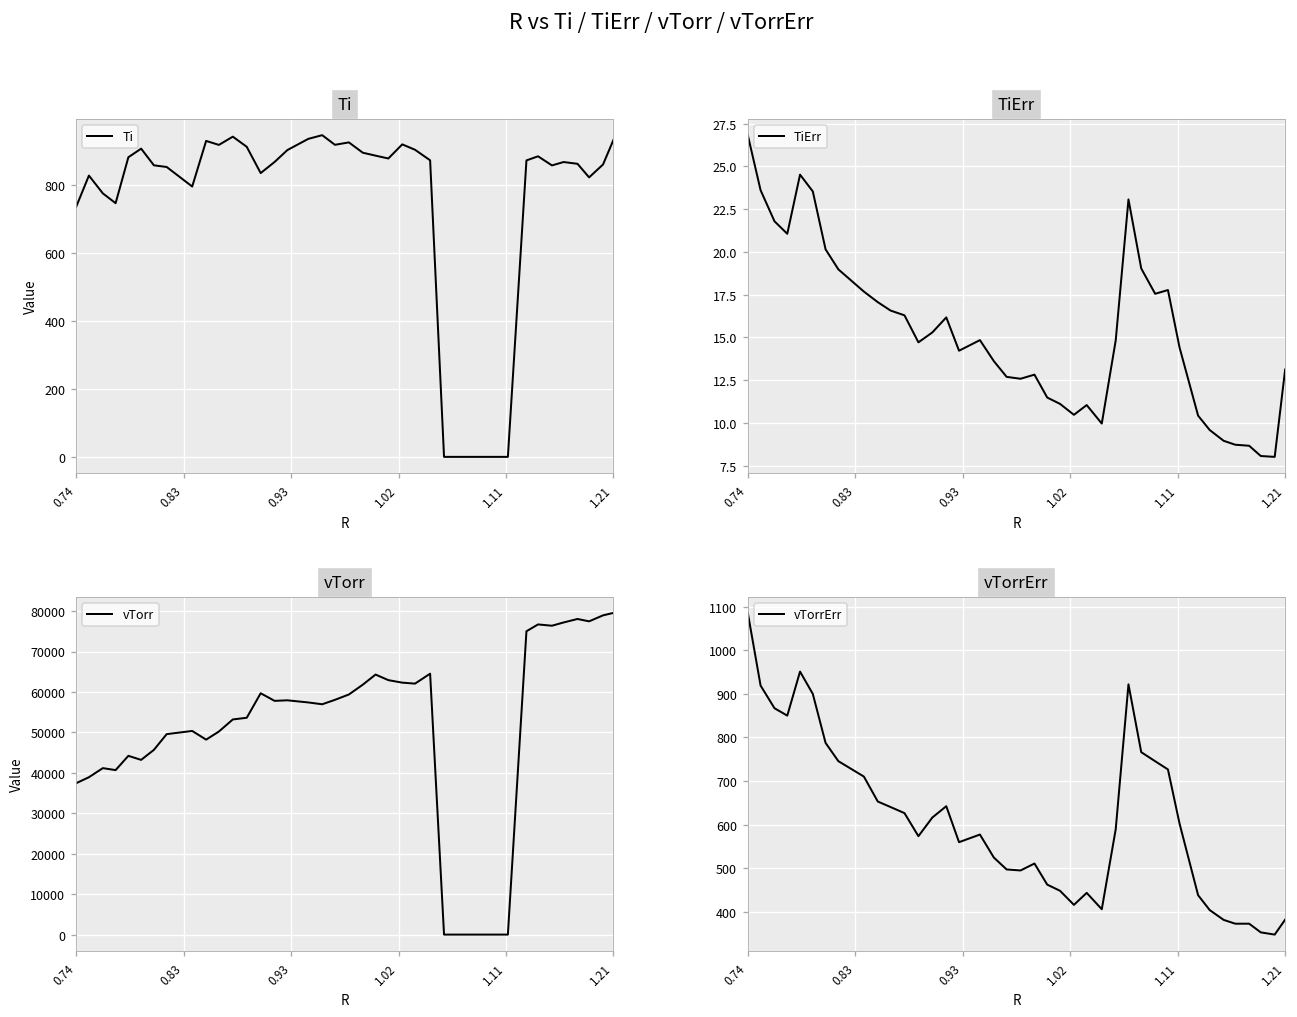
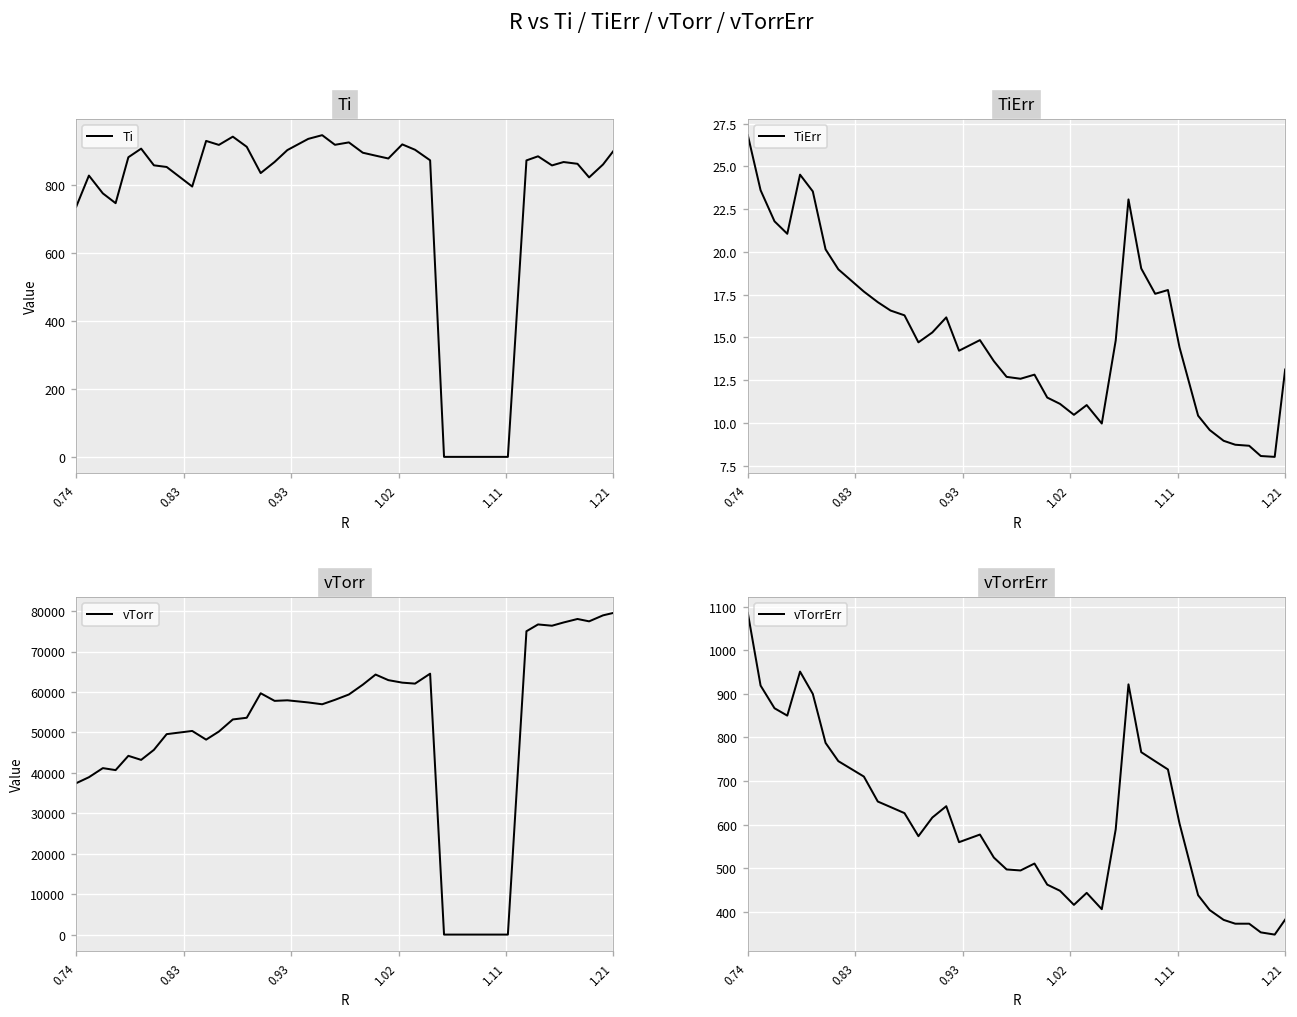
Ti, 1.21: 930 -> 900
